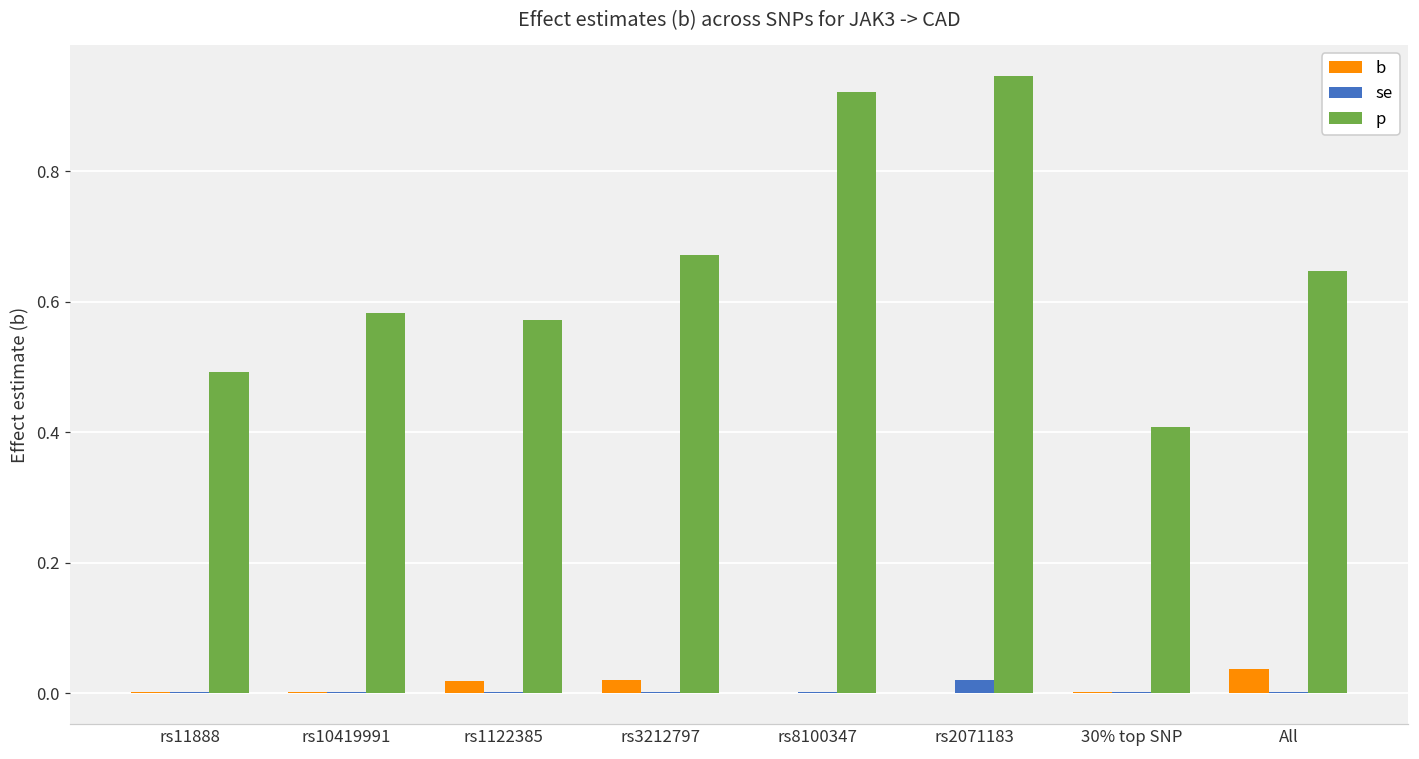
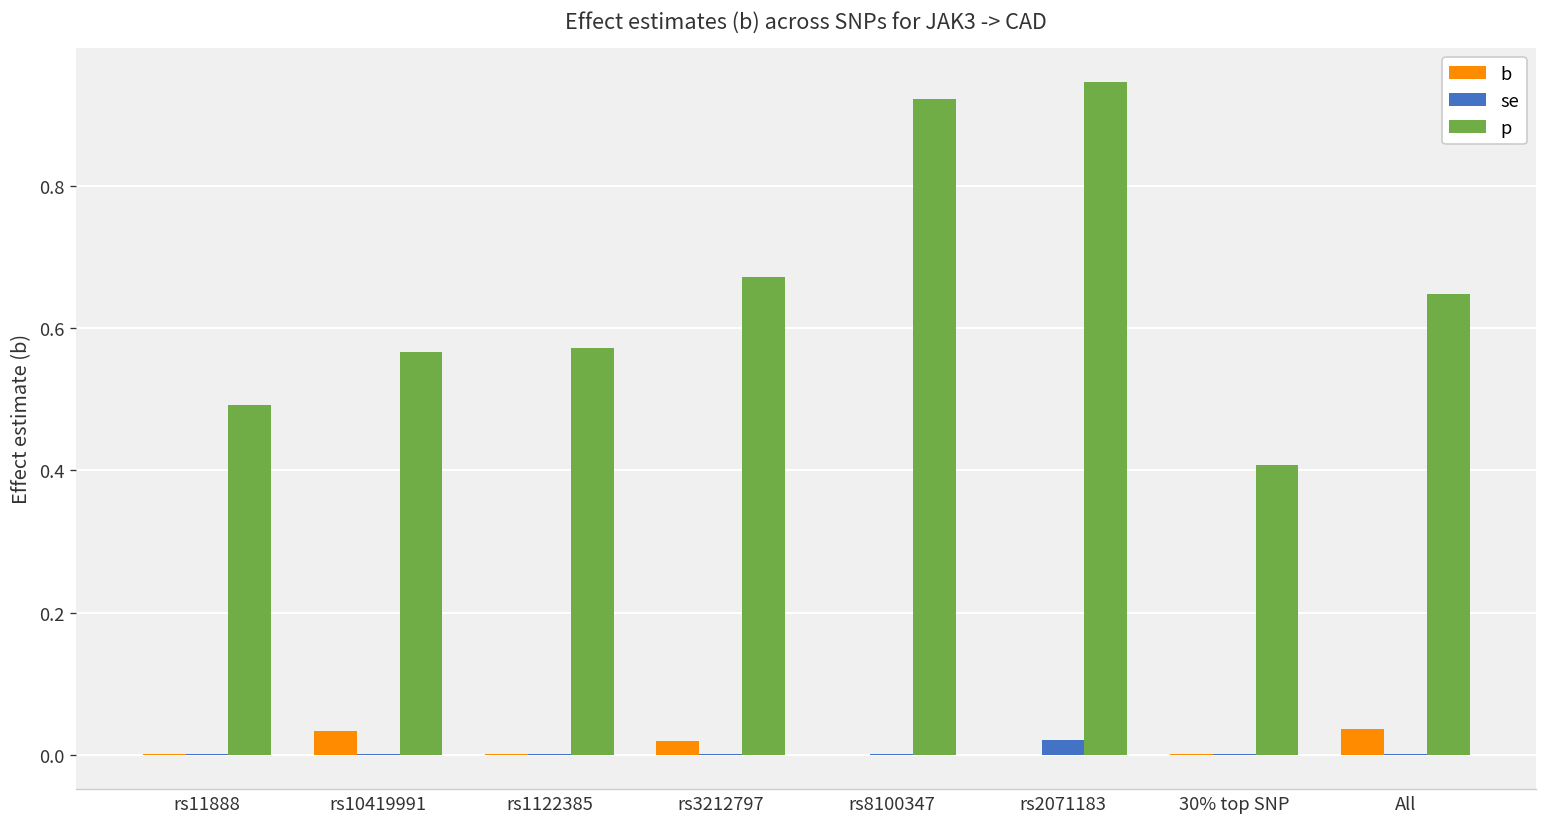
b, rs10419991: 0.00 -> 0.03
p, rs10419991: 0.58 -> 0.57
b, rs1122385: 0.02 -> 0.00
